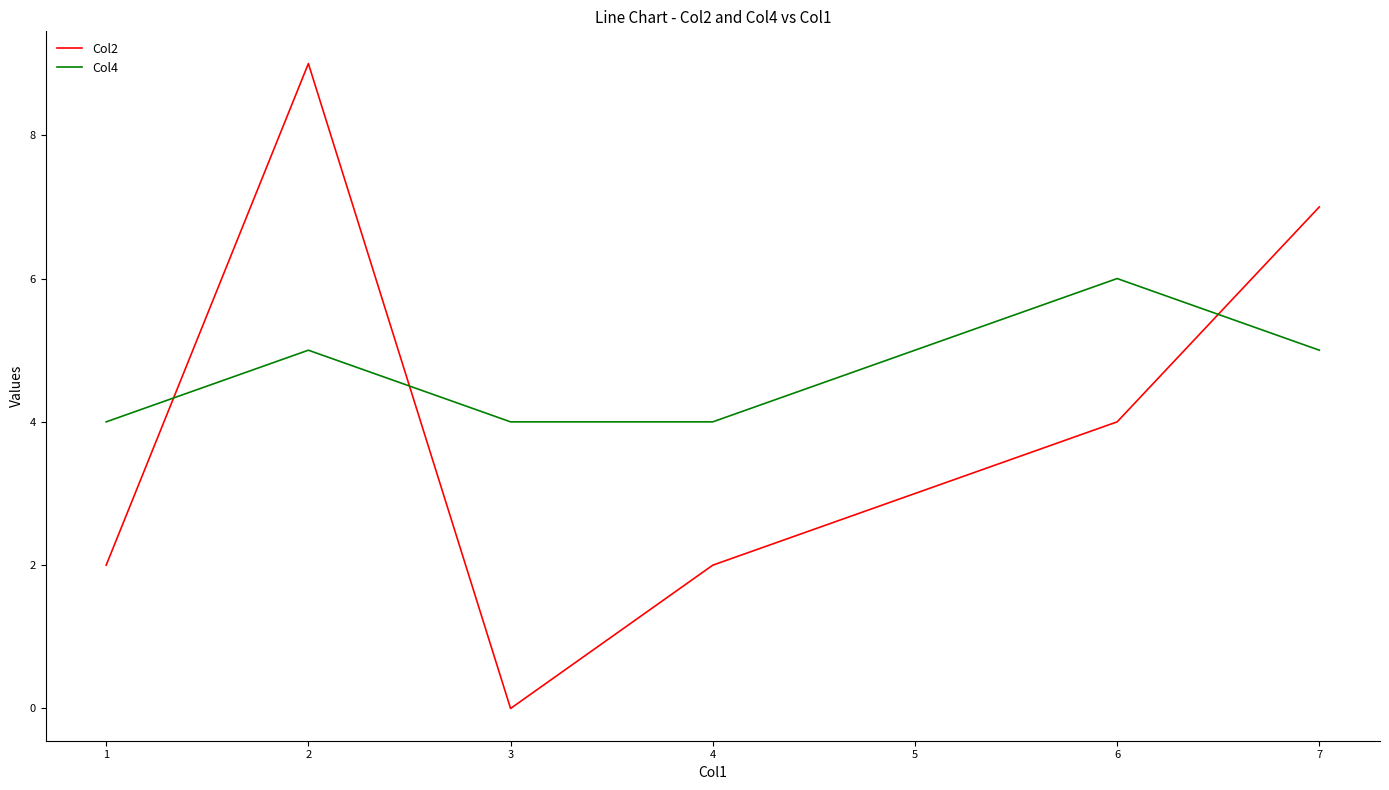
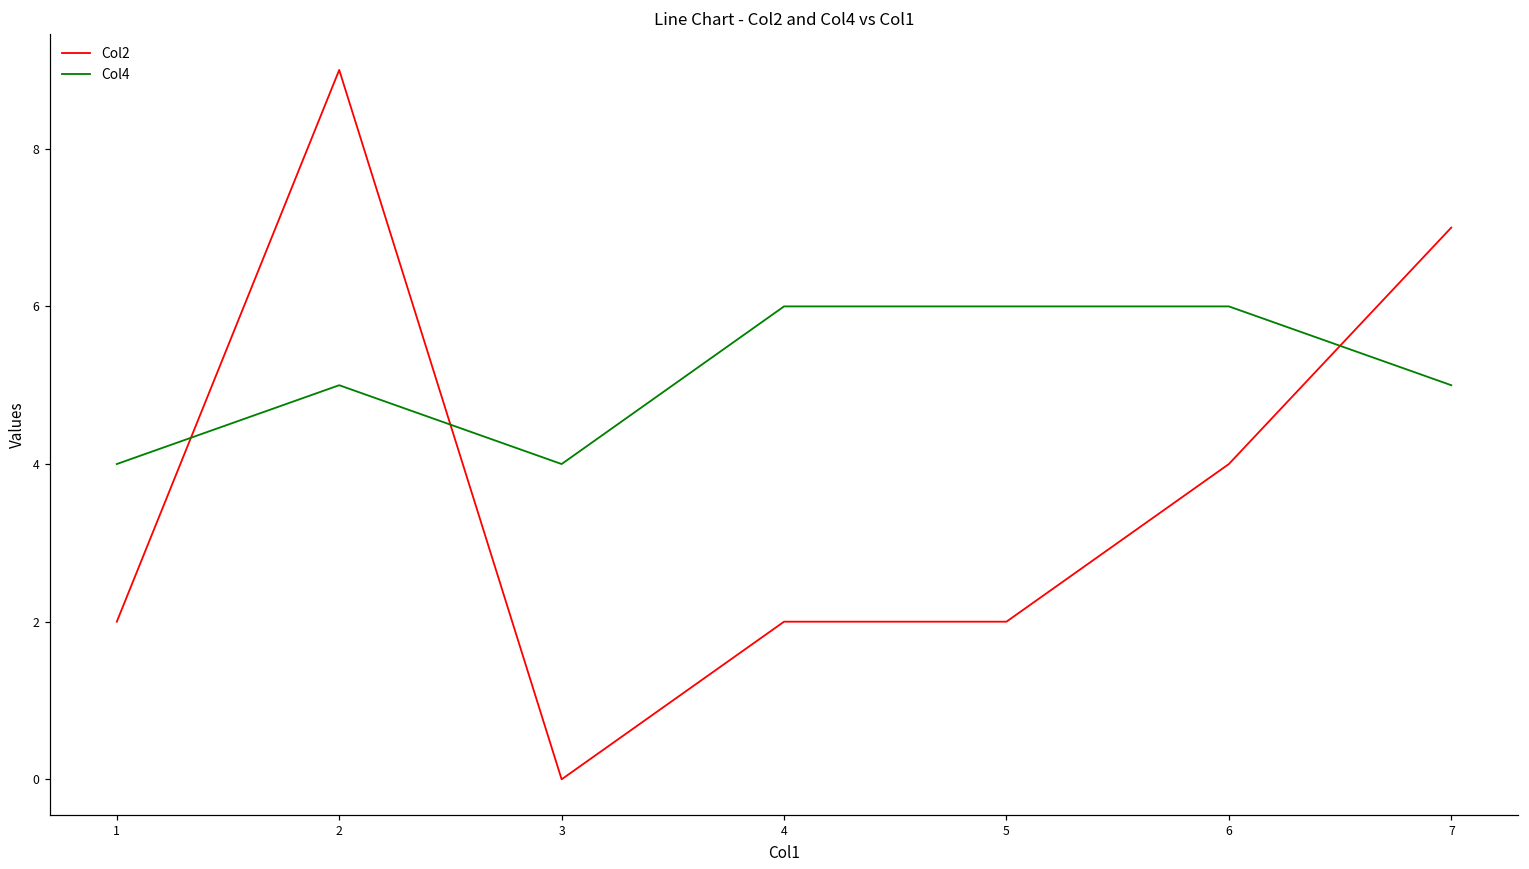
Col4, 4: 4 -> 6
Col2, 5: 3 -> 2
Col4, 5: 5 -> 6
